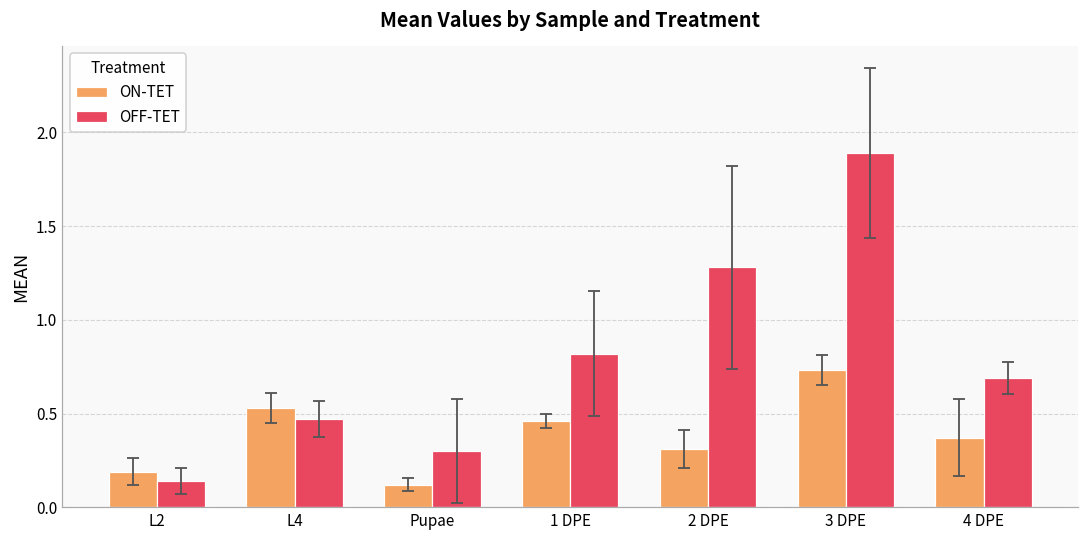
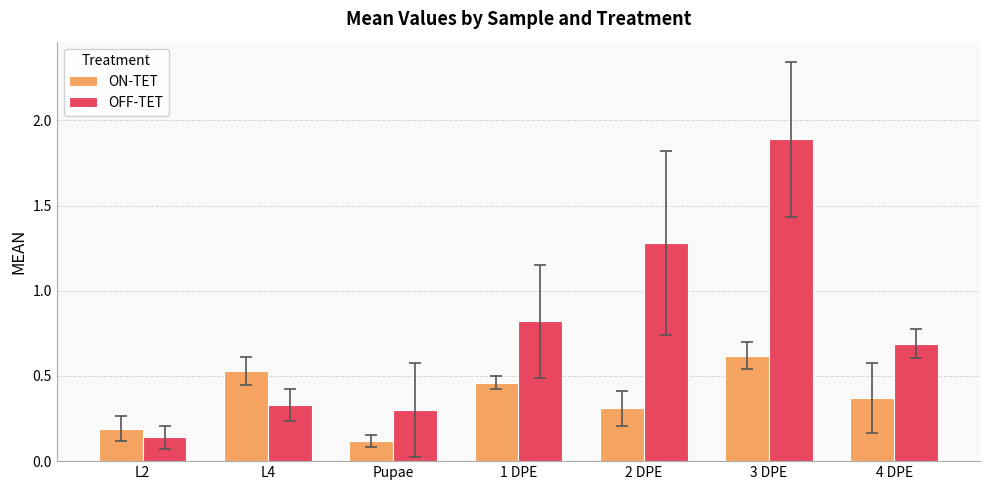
OFF-TET, L4: 0.47 -> 0.33
ON-TET, 3 DPE: 0.73 -> 0.62
